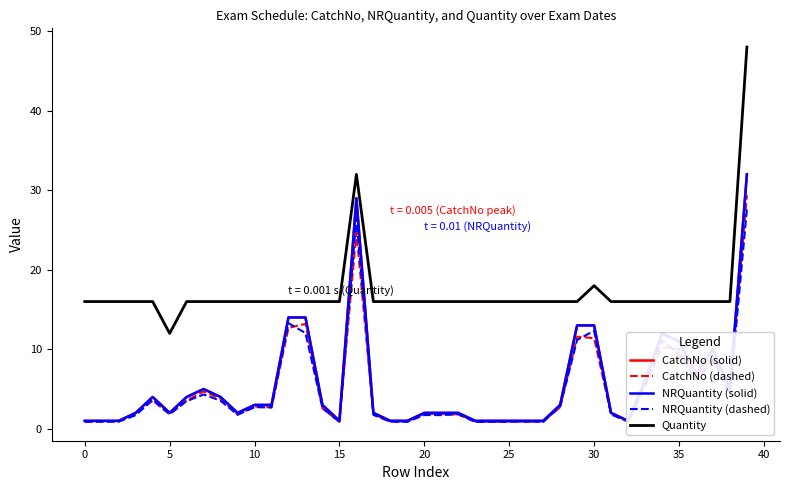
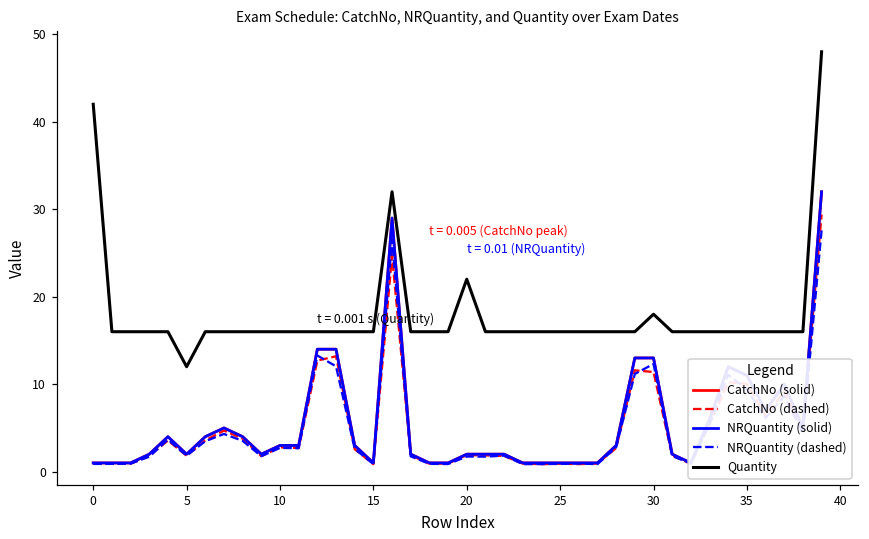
Quantity, 0: 16 -> 42
Quantity, 20: 16 -> 22
